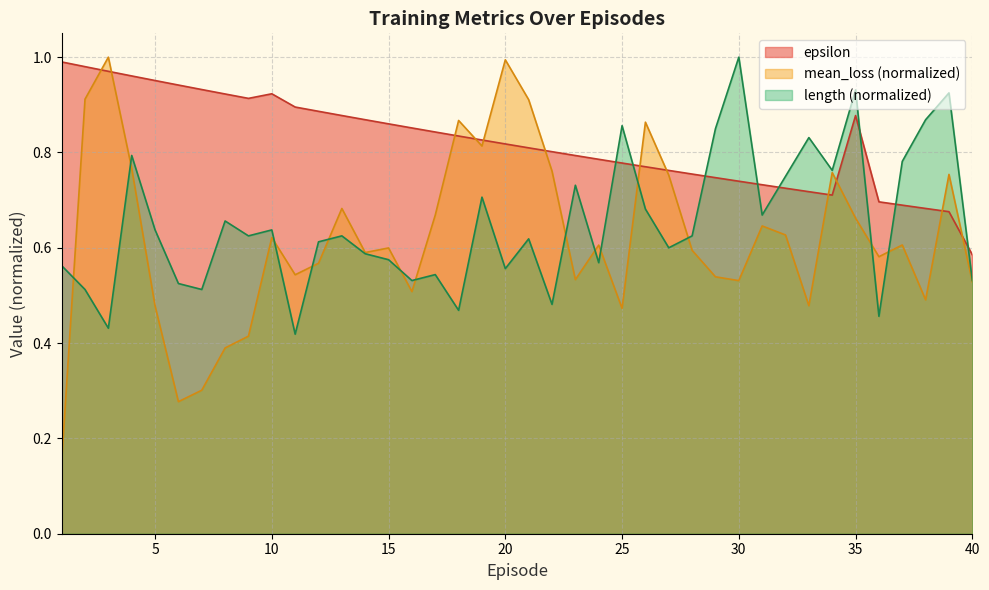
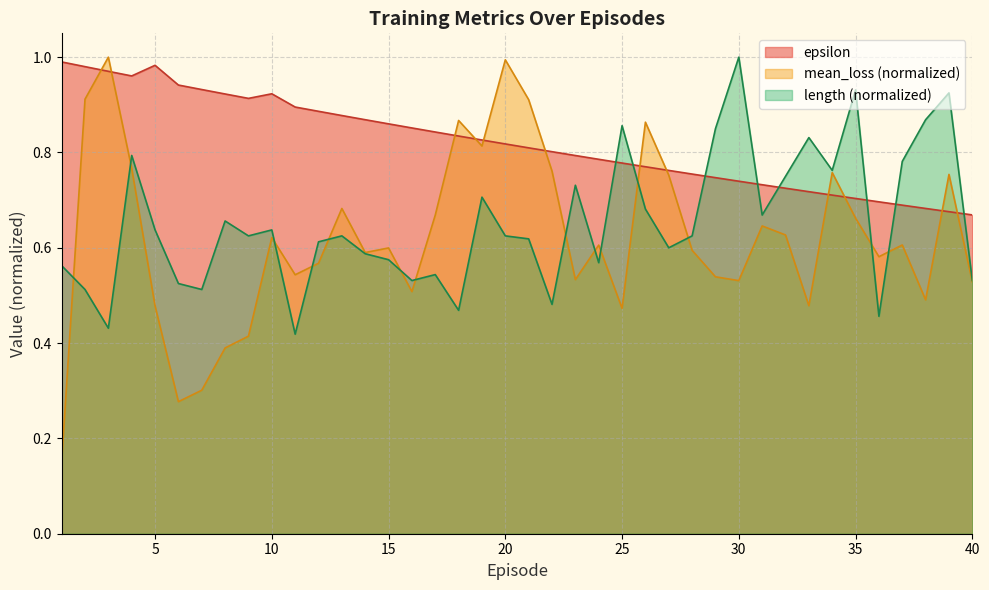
epsilon, 5: 0.95 -> 0.98
length (normalized), 20: 0.56 -> 0.63
epsilon, 35: 0.88 -> 0.70
epsilon, 40: 0.59 -> 0.67
